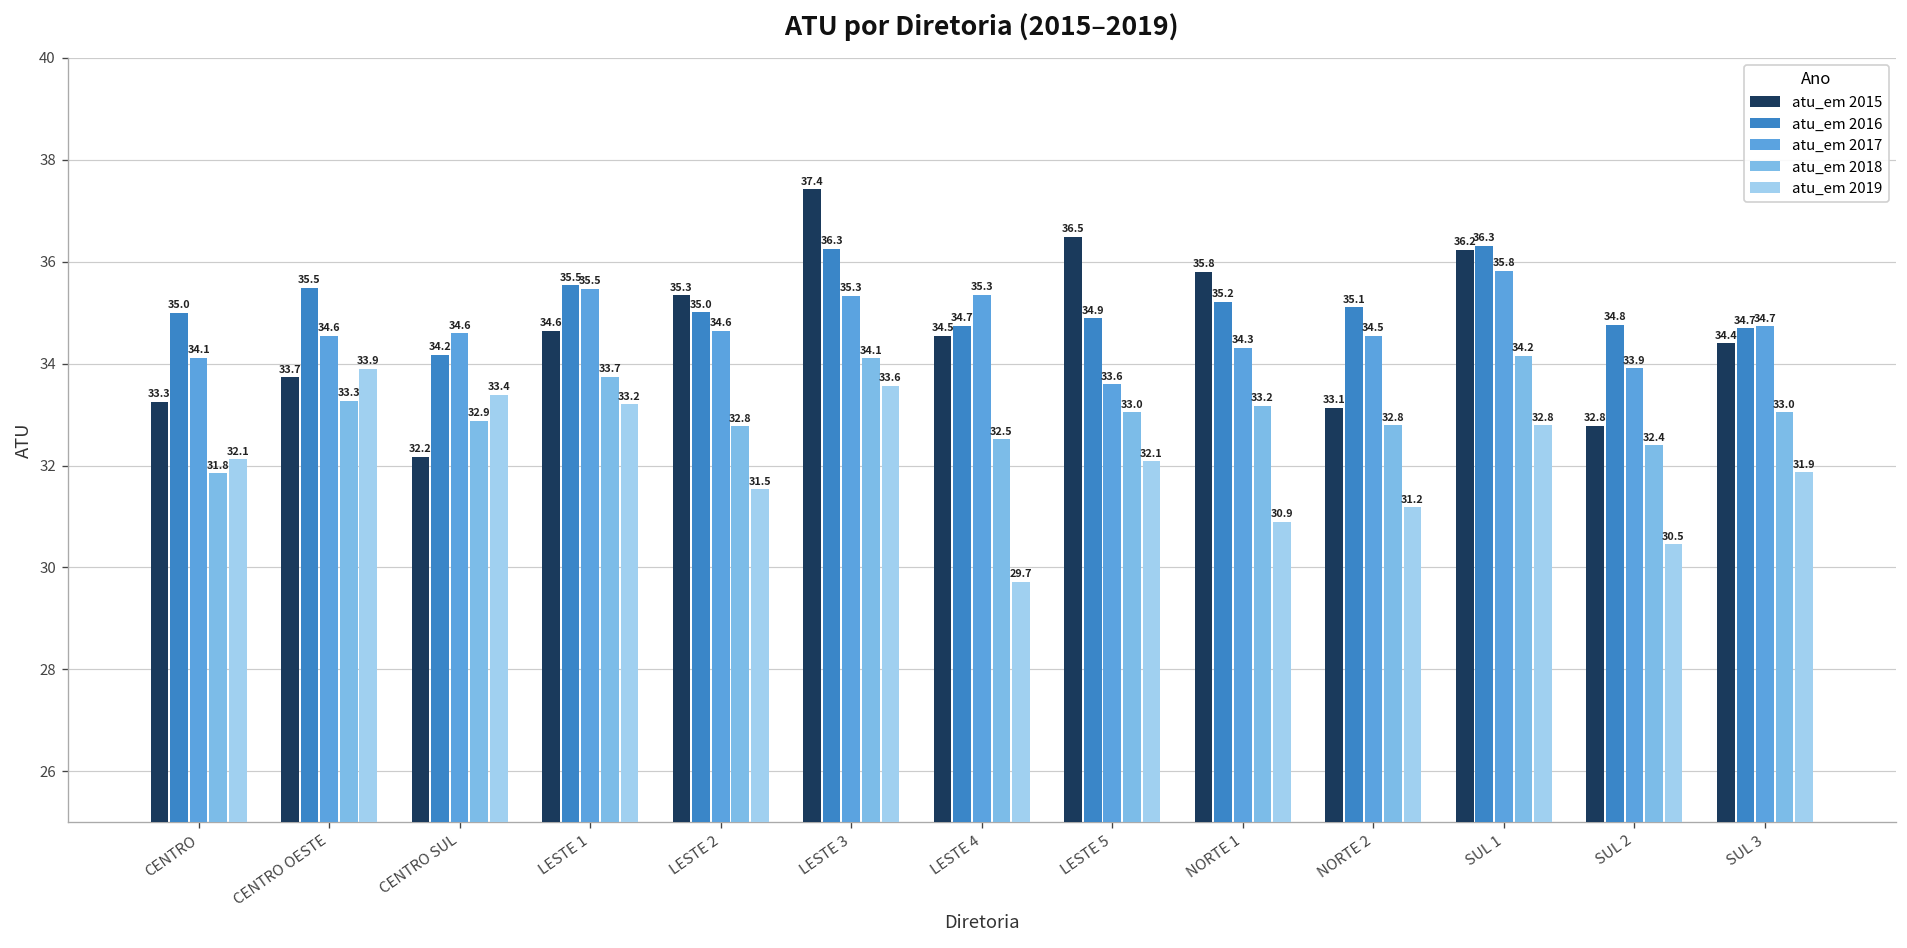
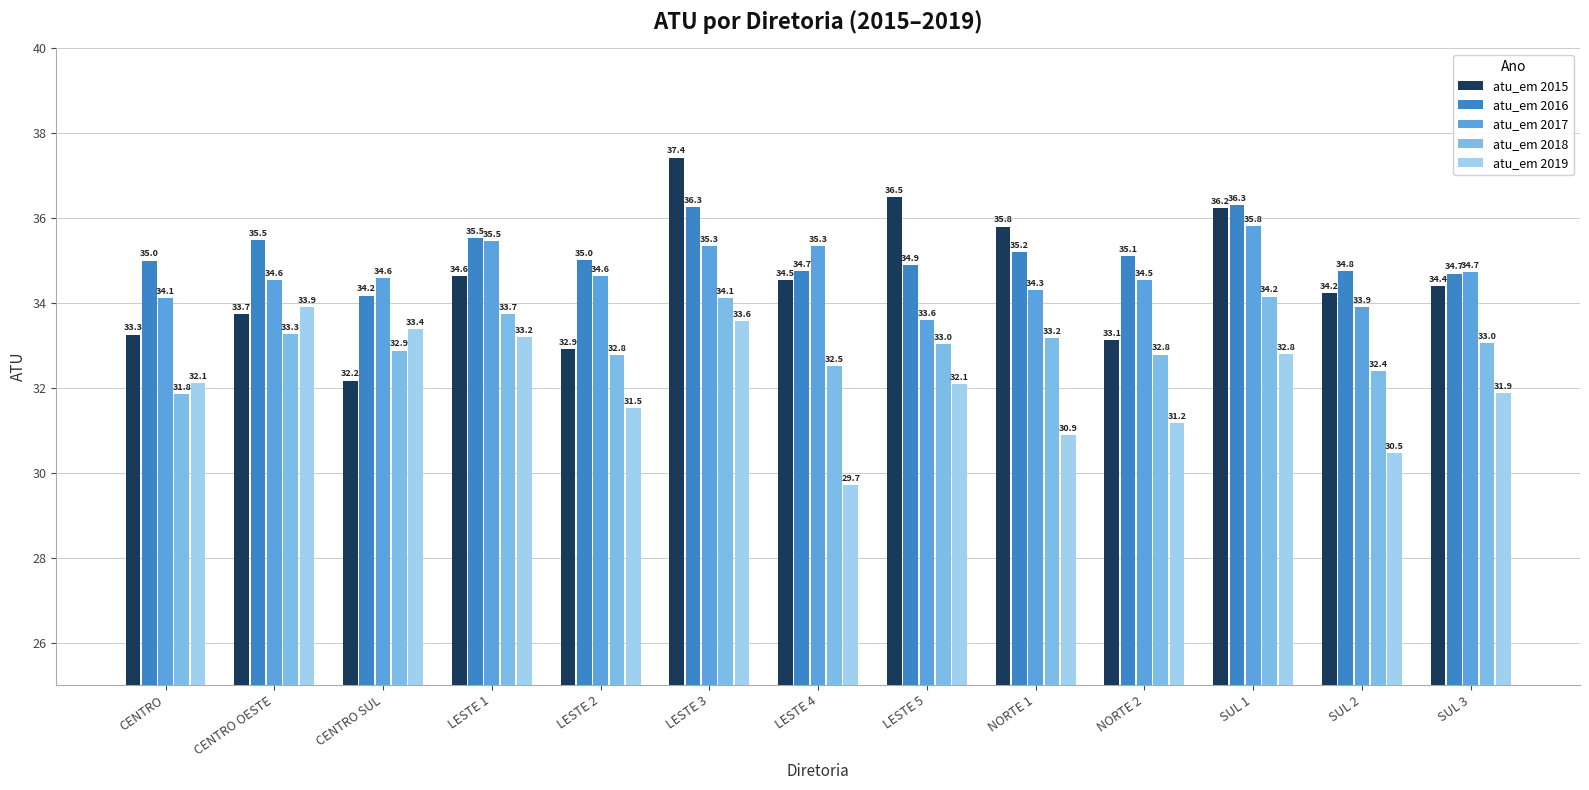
atu_em 2015, LESTE 2: 35.3 -> 32.9
atu_em 2015, SUL 2: 32.8 -> 34.2
